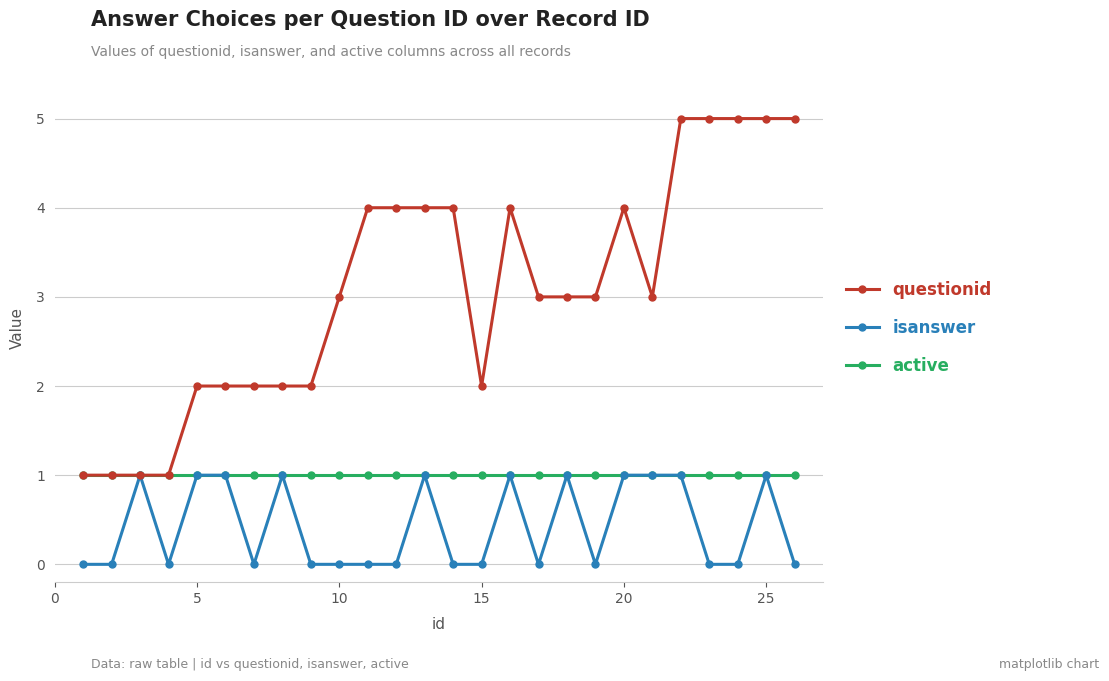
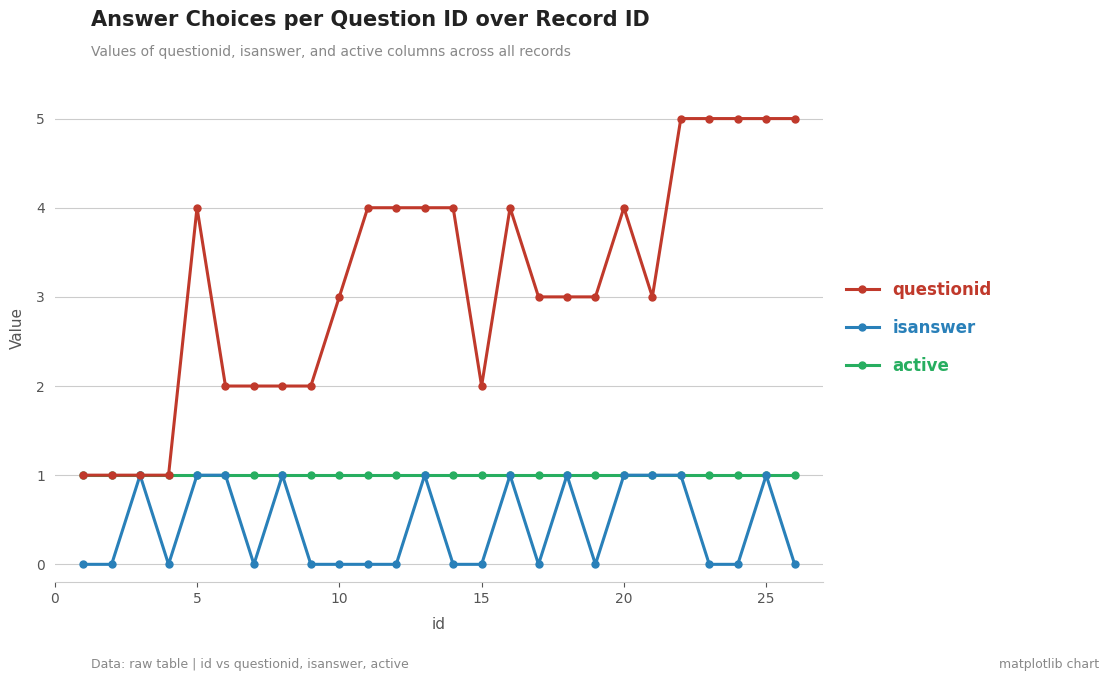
questionid, 5: 2 -> 4
